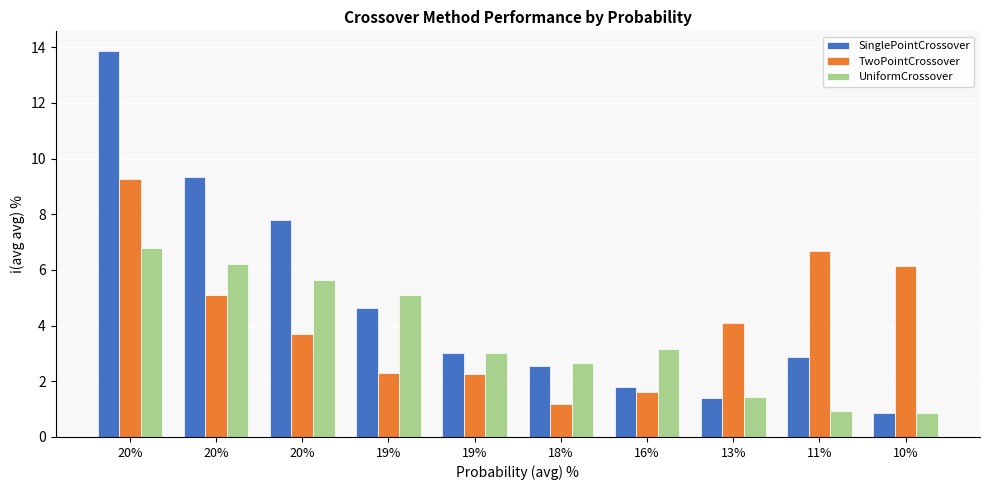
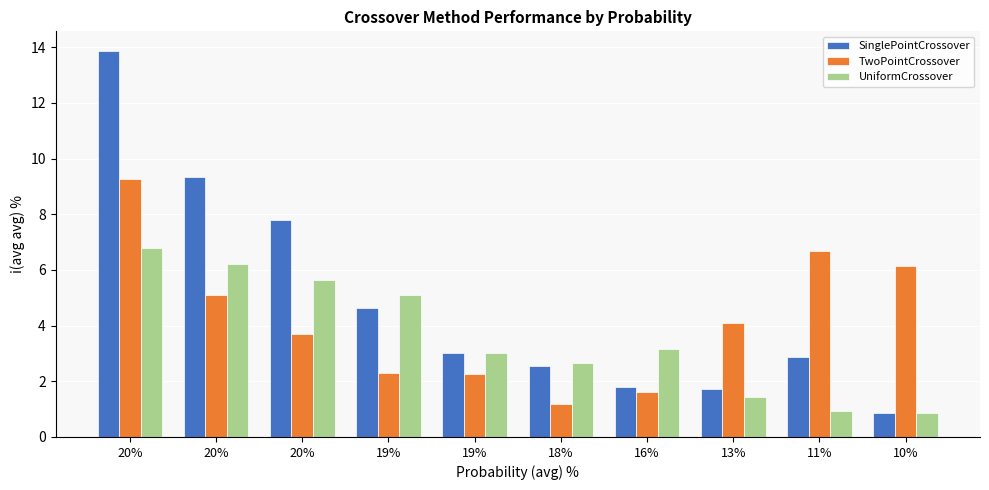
SinglePointCrossover, 13%: 1.4 -> 1.7
